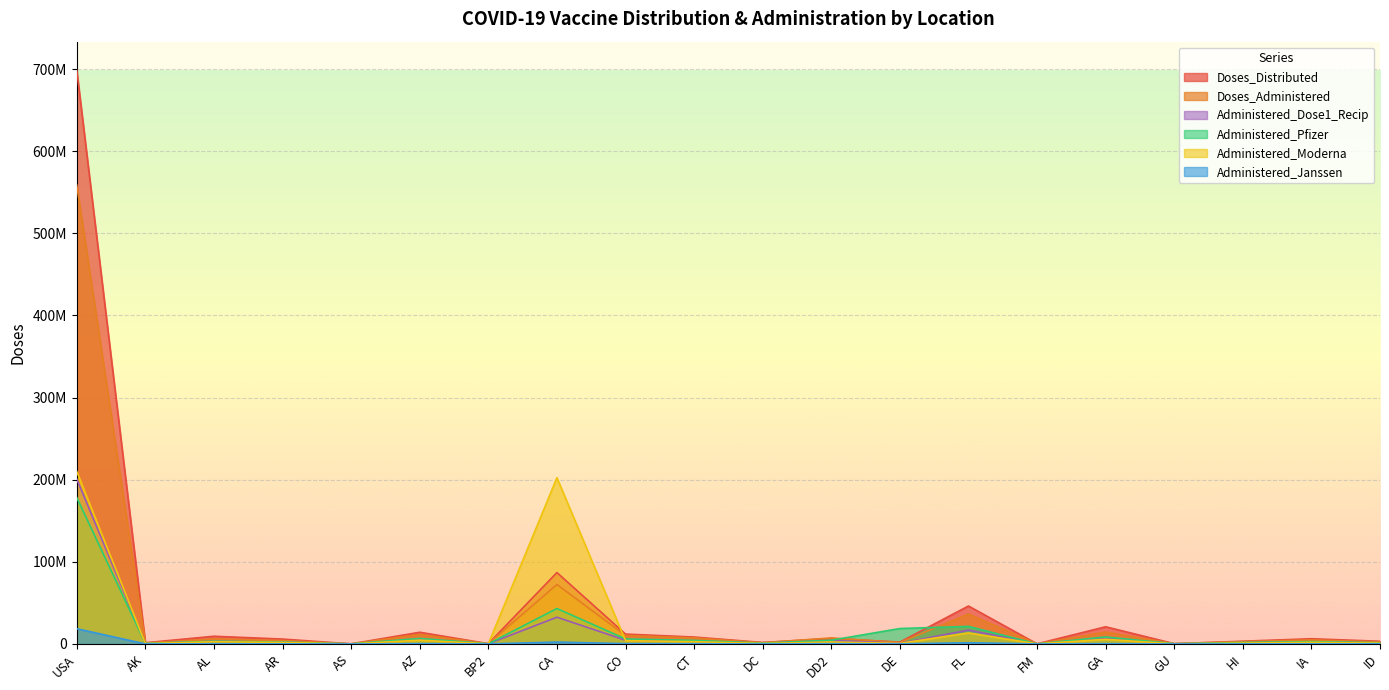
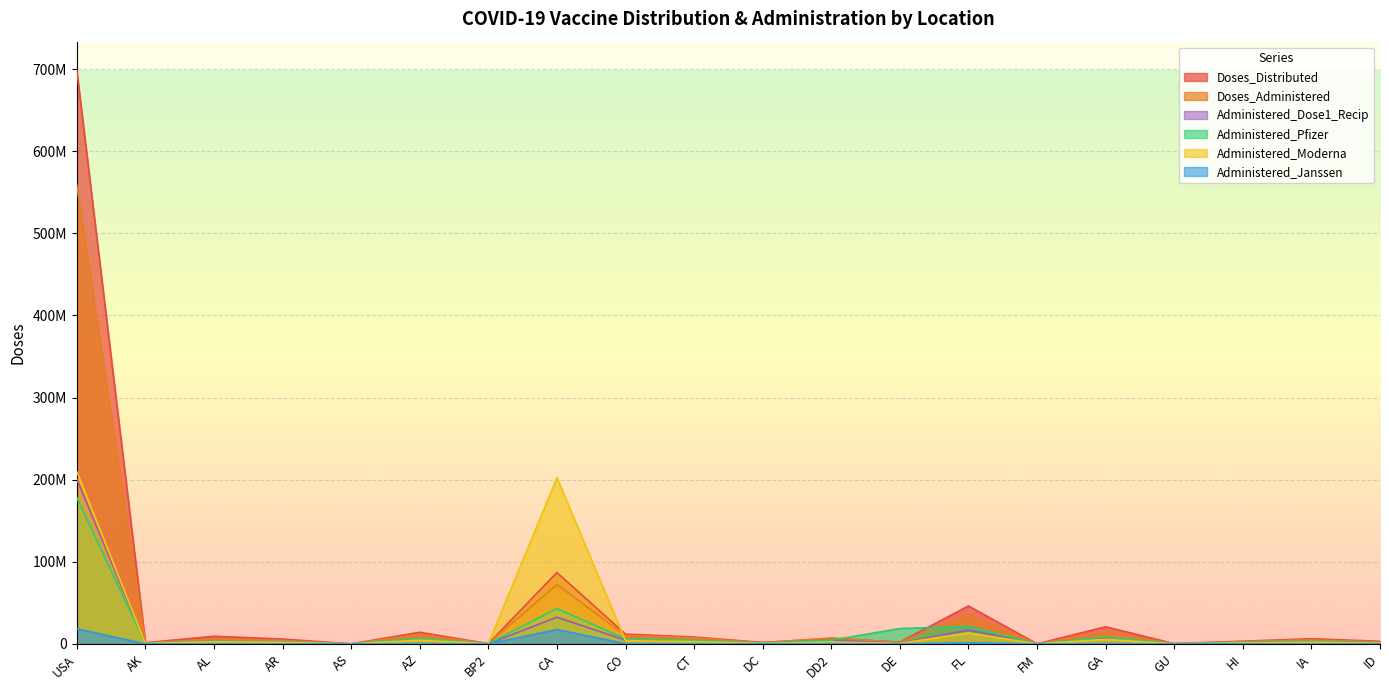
Administered_Janssen, CA: 0 -> 20000000
